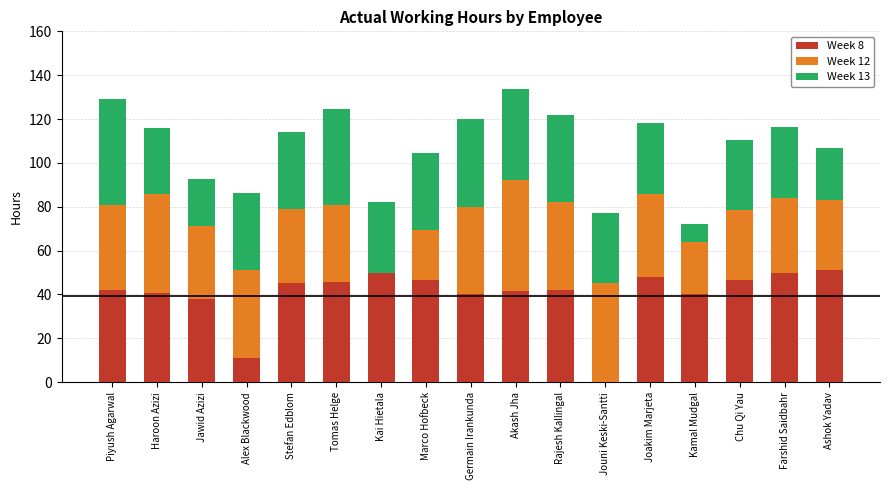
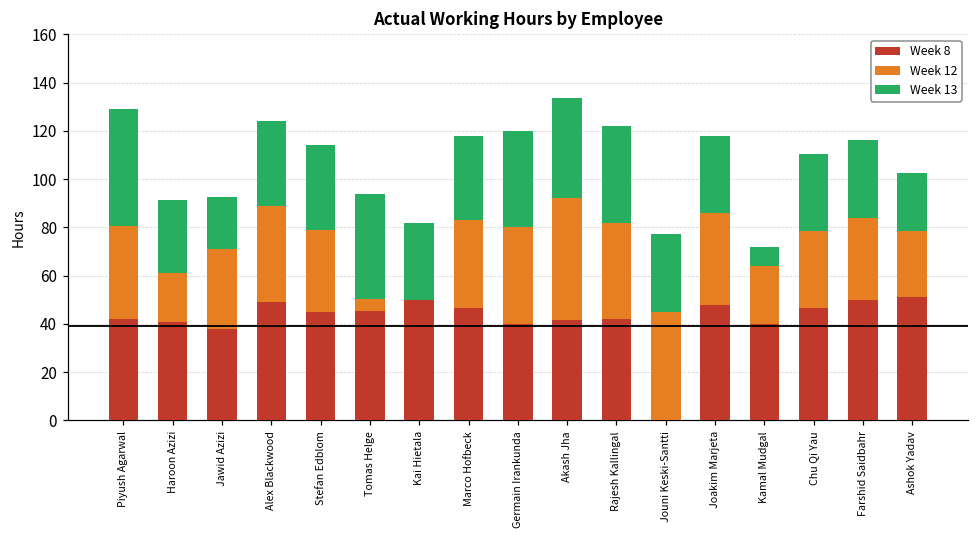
Week 12, Haroon Azizi: 45 -> 21
Week 8, Alex Blackwood: 11 -> 49
Week 12, Tomas Helge: 36 -> 5
Week 12, Marco Hofbeck: 23 -> 37
Week 12, Ashok Yadav: 32 -> 28
